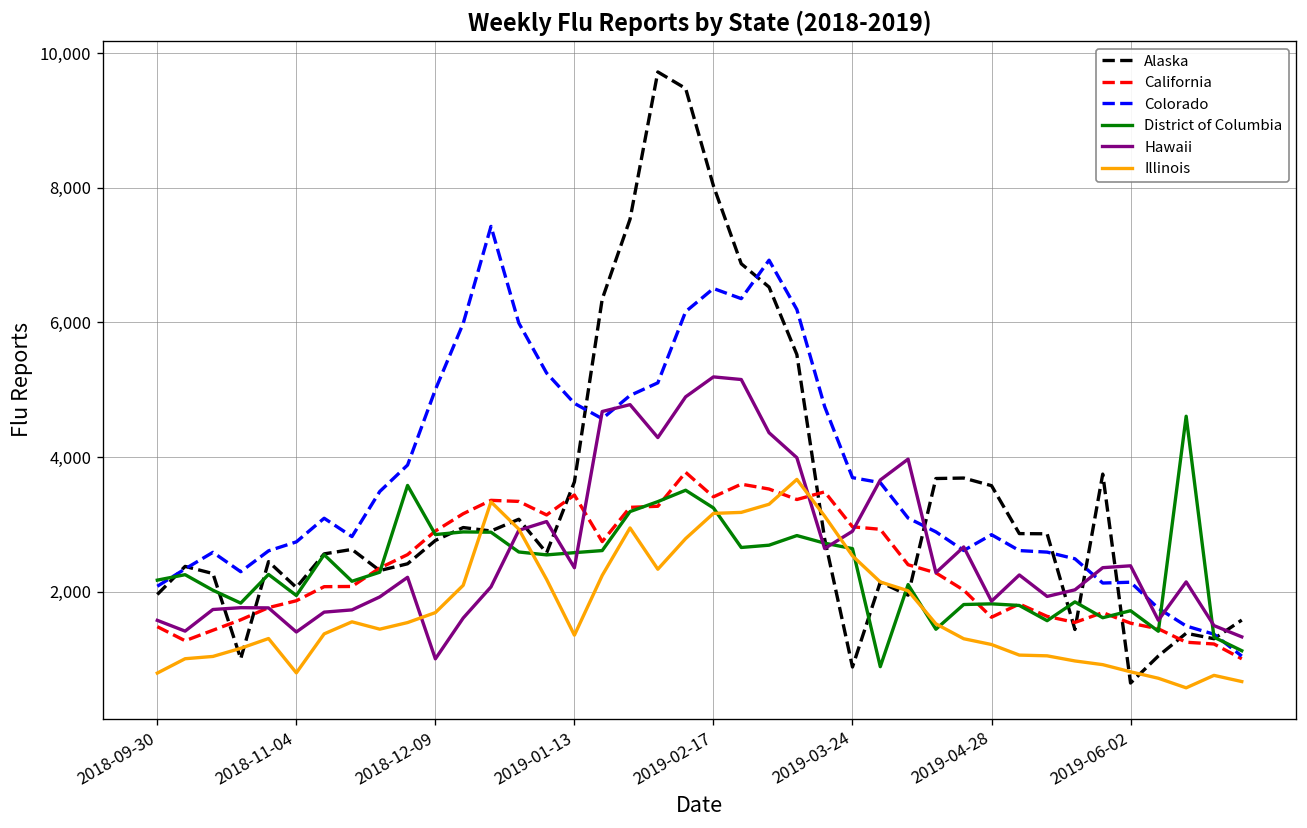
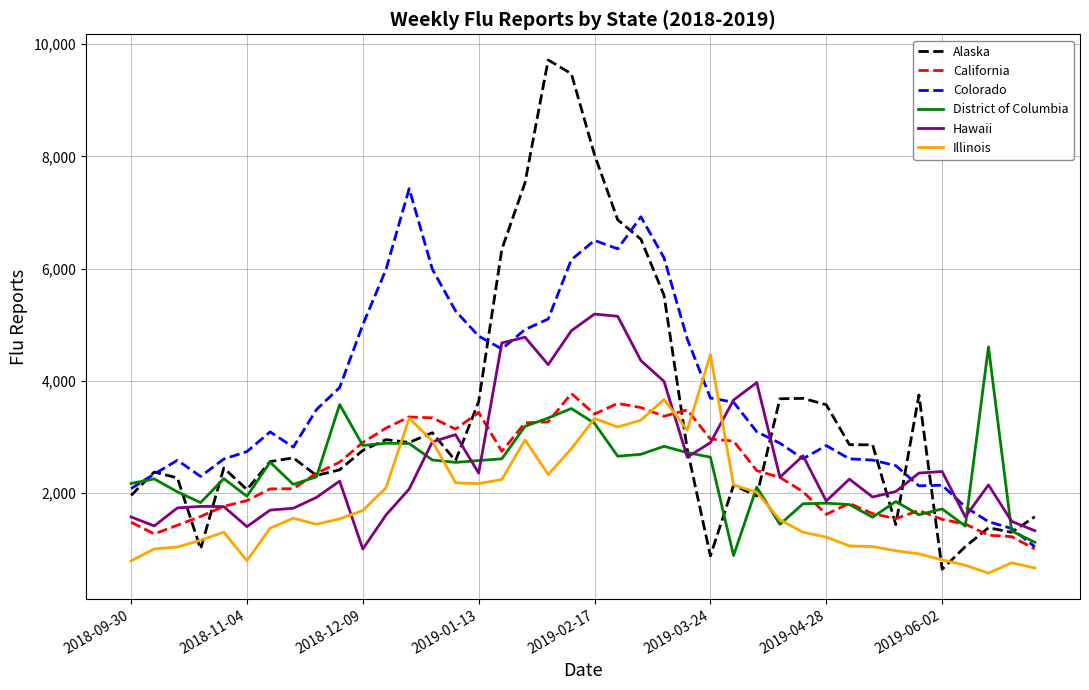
Illinois, 2019-01-13: 1,400 -> 2,200
Illinois, 2019-02-17: 3,200 -> 3,300
Illinois, 2019-03-24: 2,500 -> 4,500
